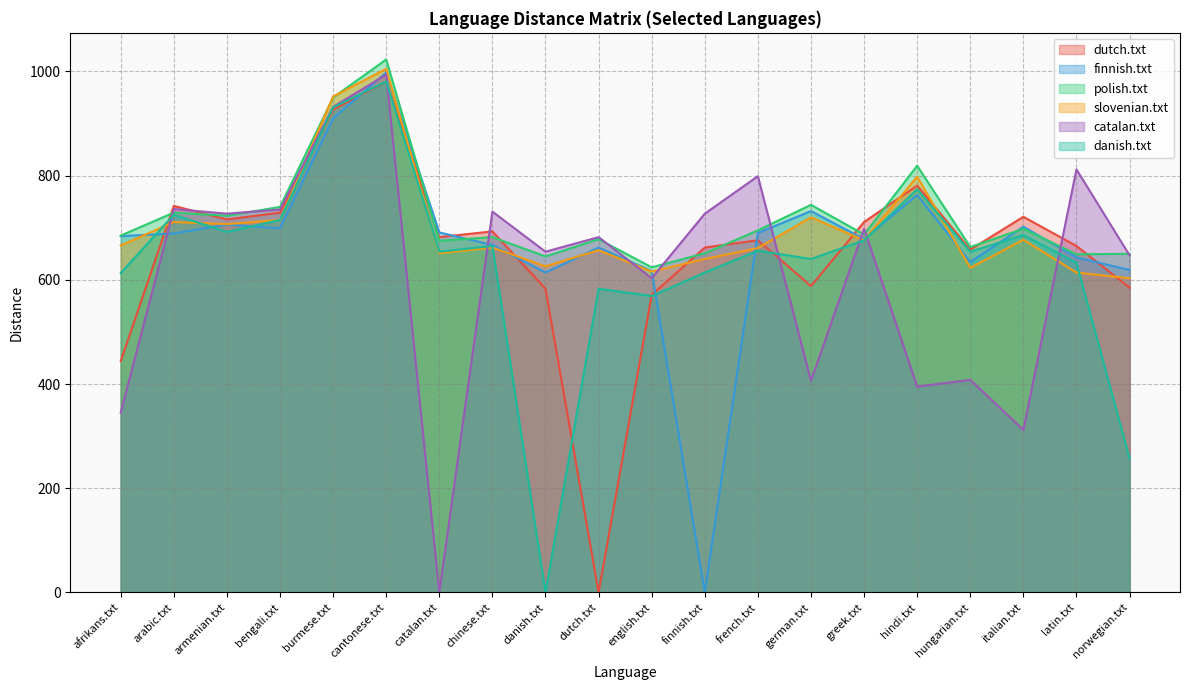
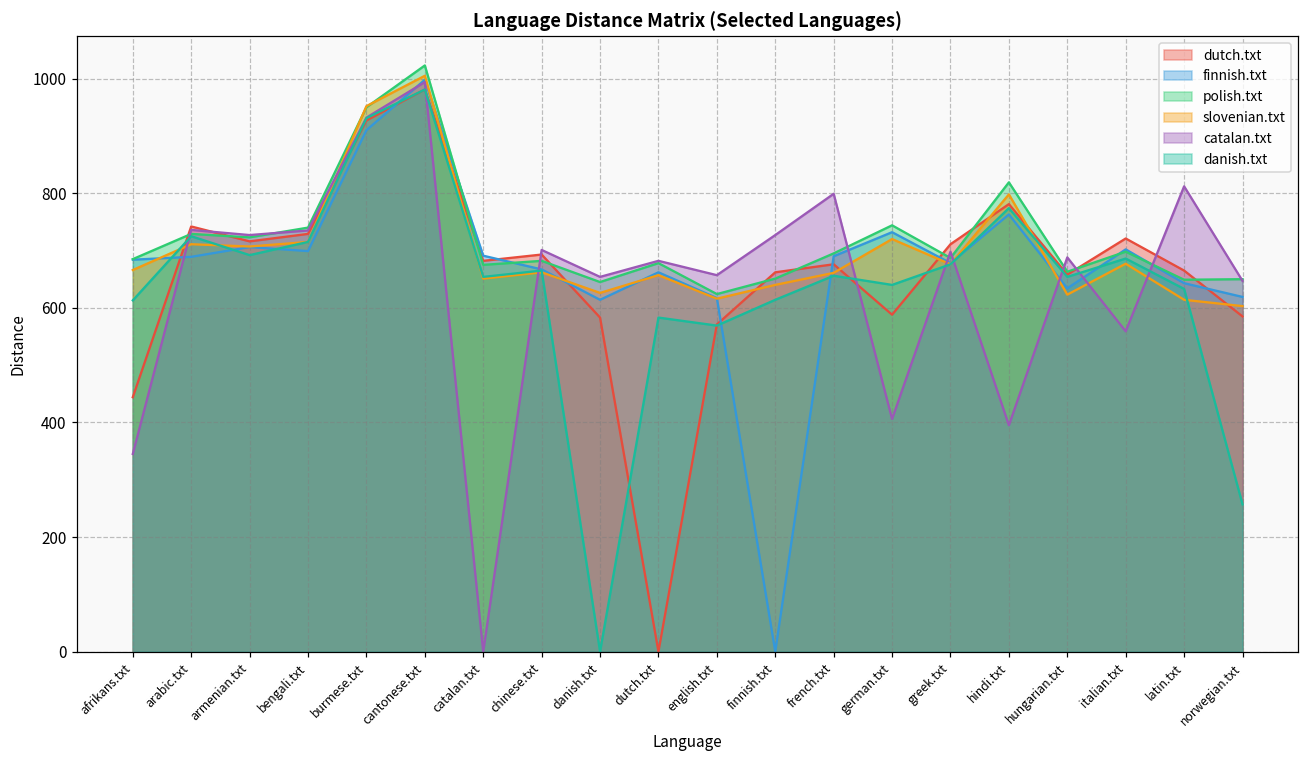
catalan.txt, chinese.txt: 730 -> 700
catalan.txt, english.txt: 600 -> 660
catalan.txt, hungarian.txt: 410 -> 690
catalan.txt, italian.txt: 310 -> 560
